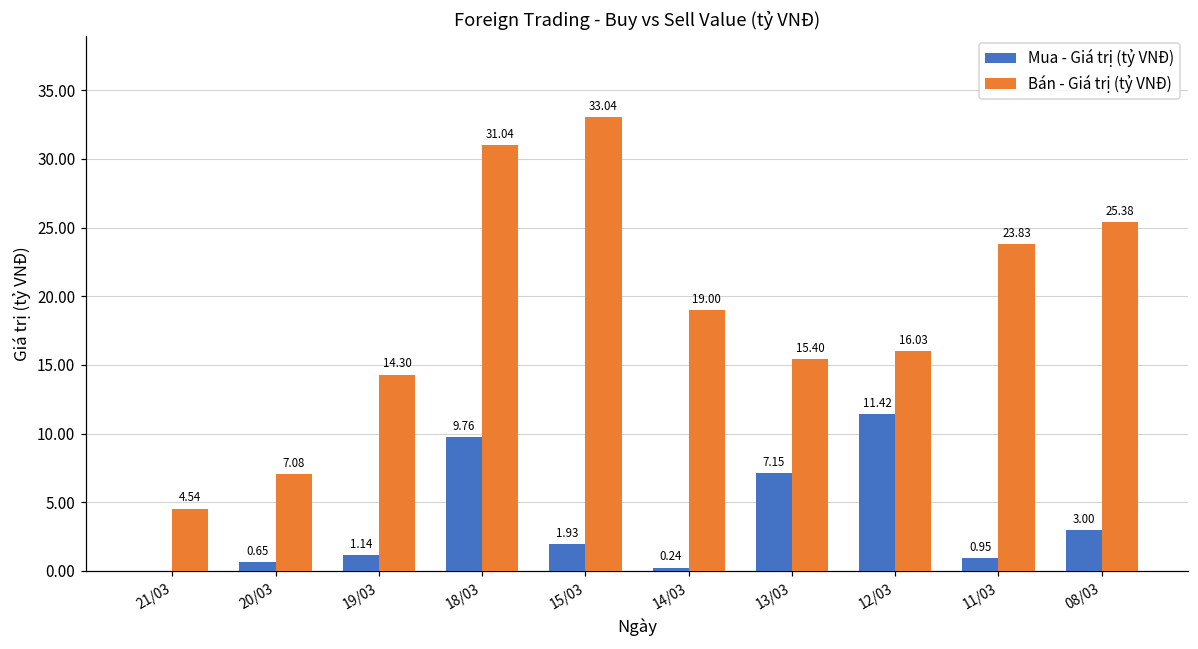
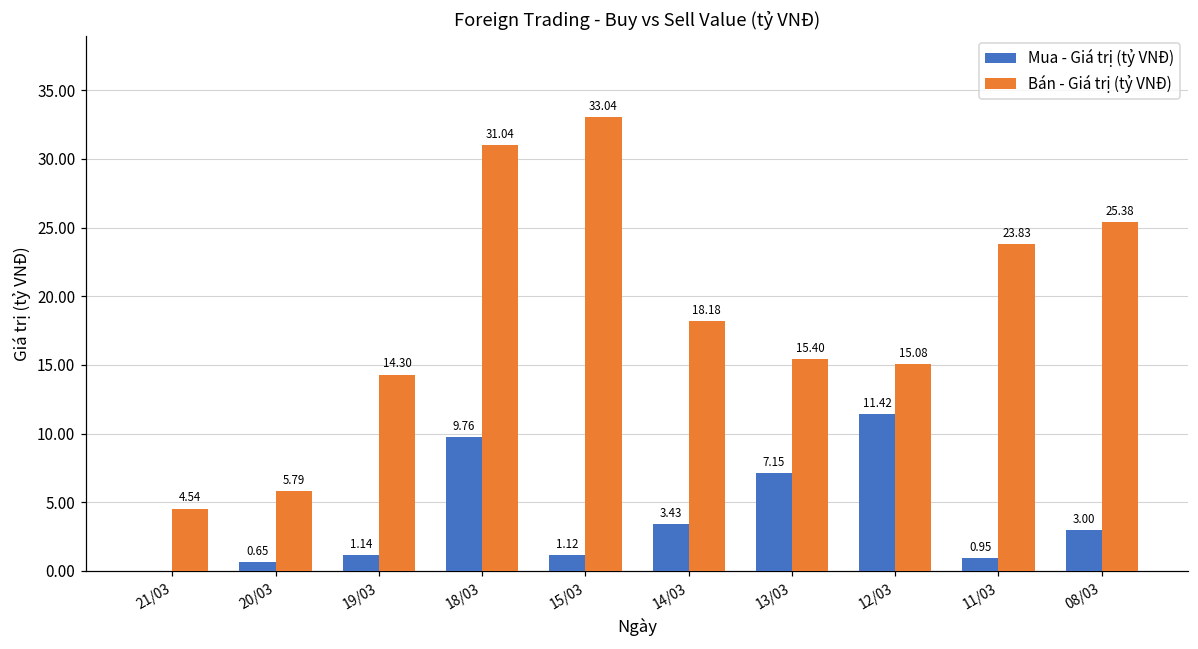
Bán - Giá trị (tỷ VNĐ), 20/03: 7.08 -> 5.79
Mua - Giá trị (tỷ VNĐ), 15/03: 1.93 -> 1.12
Mua - Giá trị (tỷ VNĐ), 14/03: 0.24 -> 3.43
Bán - Giá trị (tỷ VNĐ), 14/03: 19.00 -> 18.18
Bán - Giá trị (tỷ VNĐ), 12/03: 16.03 -> 15.08
